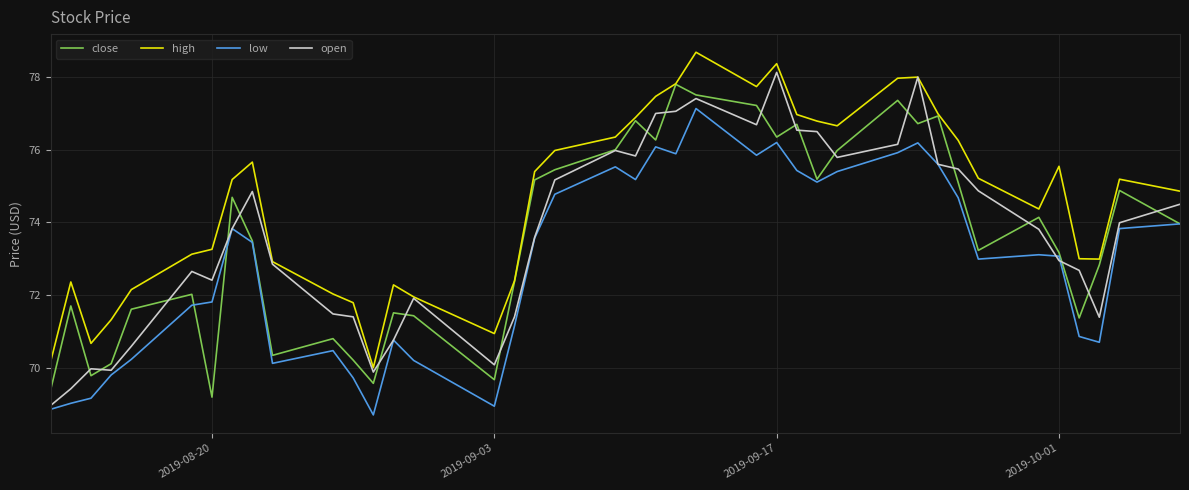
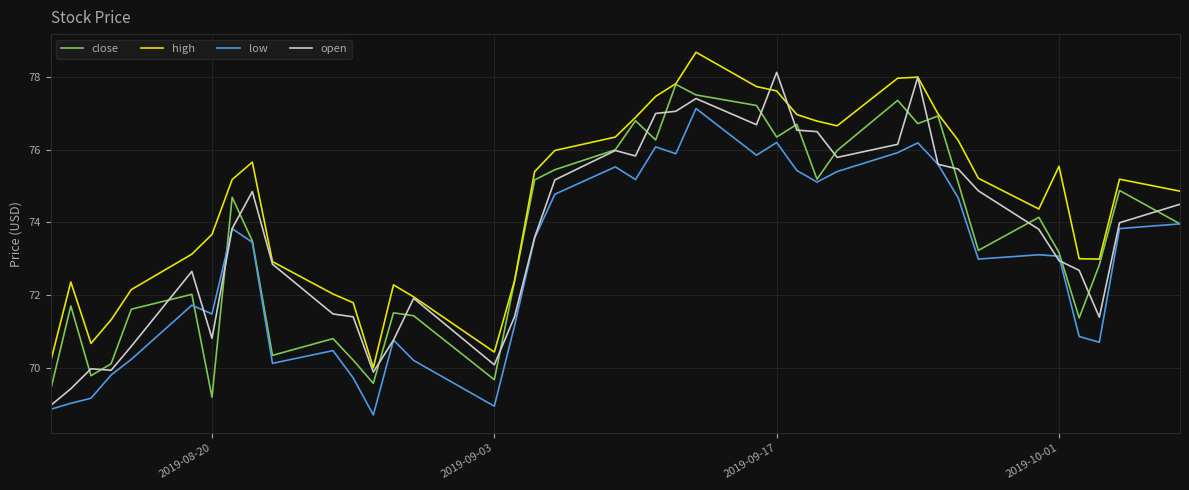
high, 2019-08-20: 73.3 -> 73.7
low, 2019-08-20: 71.8 -> 71.5
open, 2019-08-20: 72.4 -> 70.8
high, 2019-09-03: 70.9 -> 70.4
high, 2019-09-17: 78.4 -> 77.6
